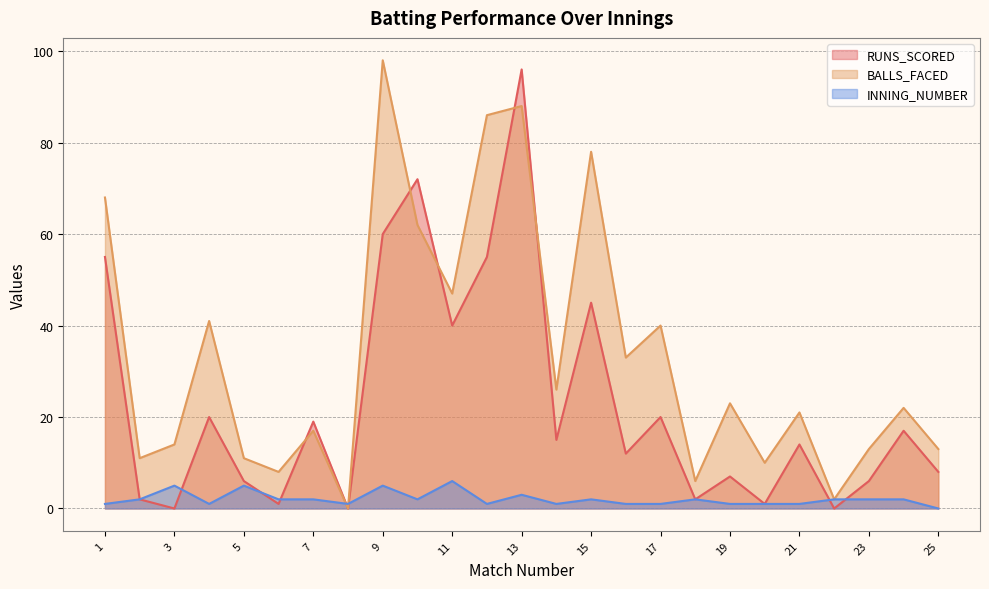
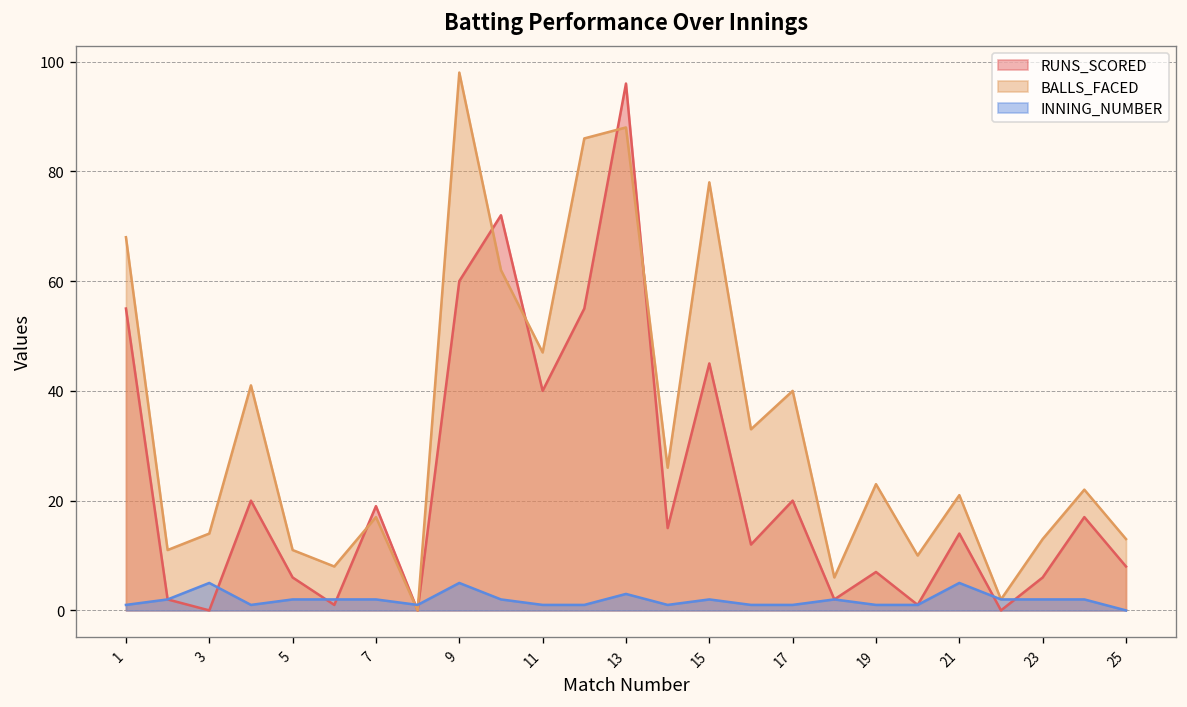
INNING_NUMBER, 5: 5 -> 2
INNING_NUMBER, 11: 6 -> 1
INNING_NUMBER, 21: 1 -> 5
